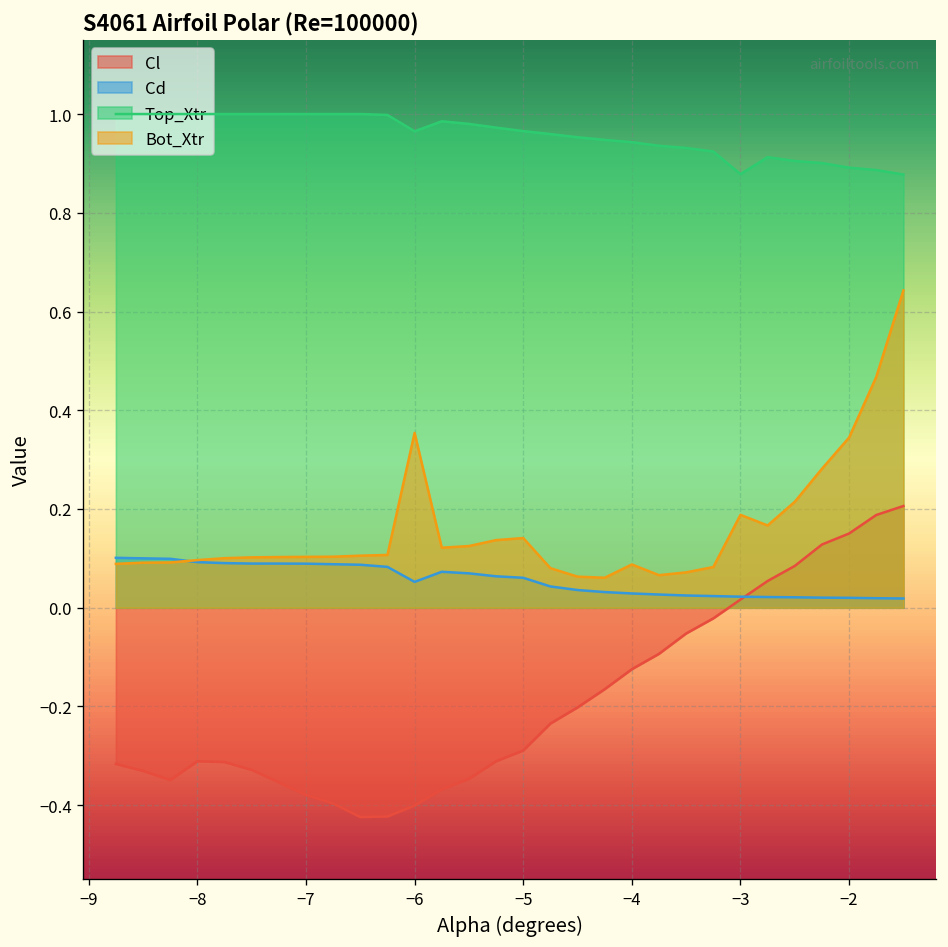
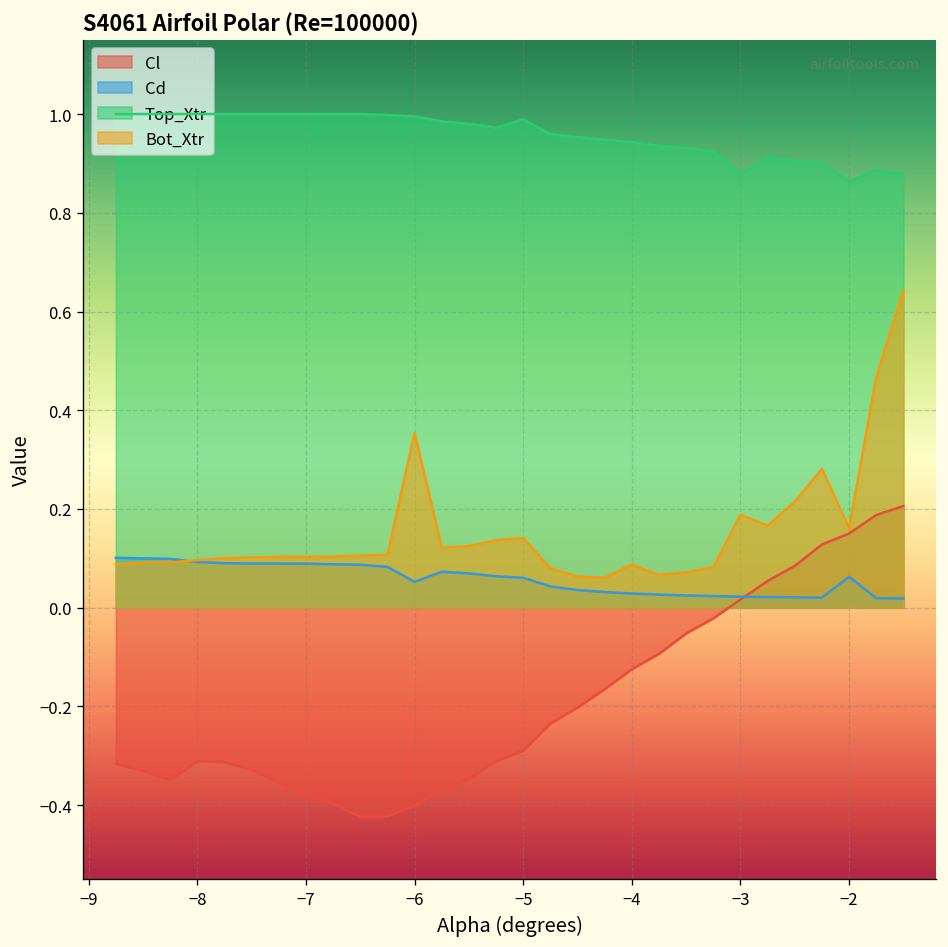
Top_Xtr, −6: 0.97 -> 1.00
Top_Xtr, −5: 0.97 -> 0.99
Cd, −2: 0.02 -> 0.06
Top_Xtr, −2: 0.89 -> 0.86
Bot_Xtr, −2: 0.34 -> 0.16
